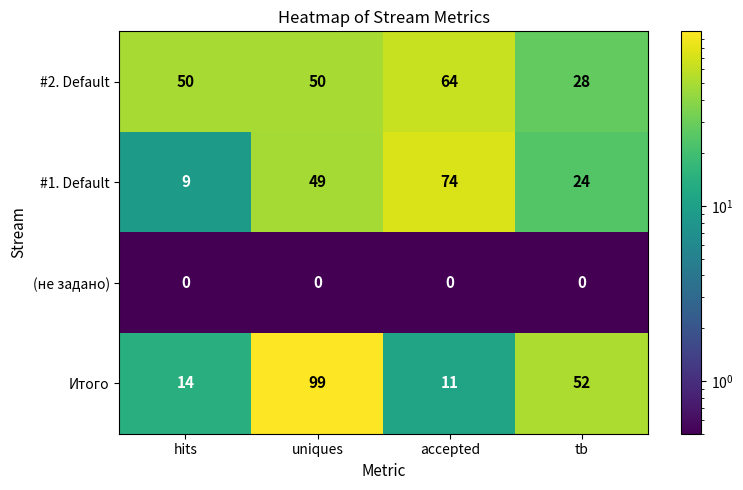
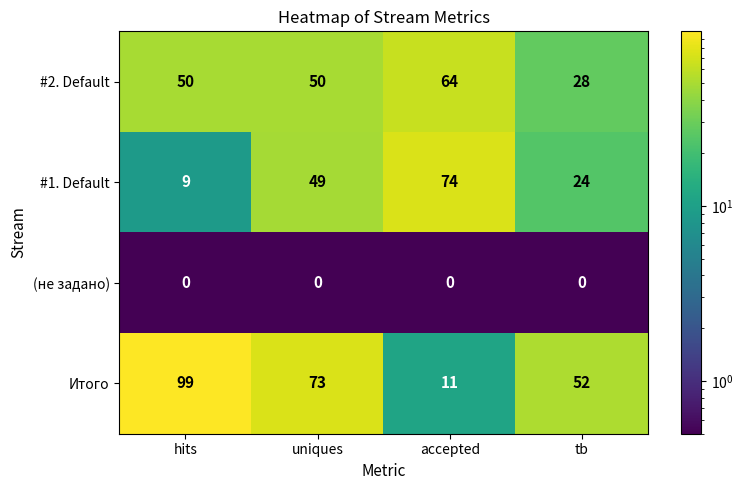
Итого, hits: 14 -> 99
Итого, uniques: 99 -> 73
